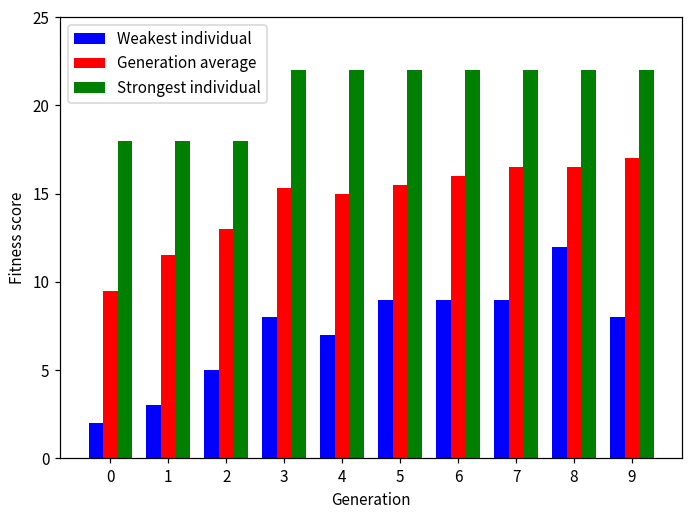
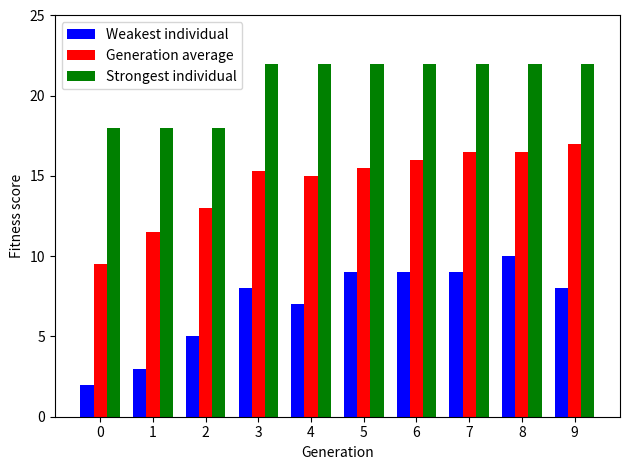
Weakest individual, 8: 12 -> 10
